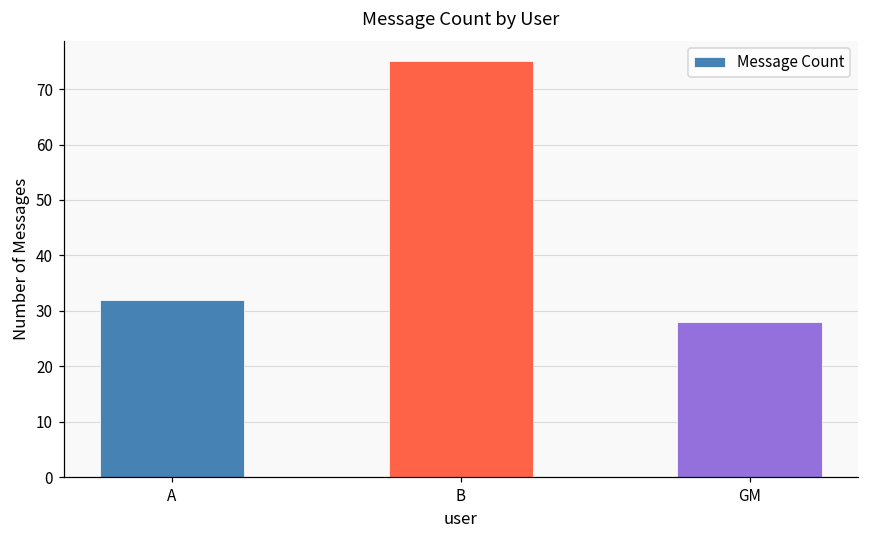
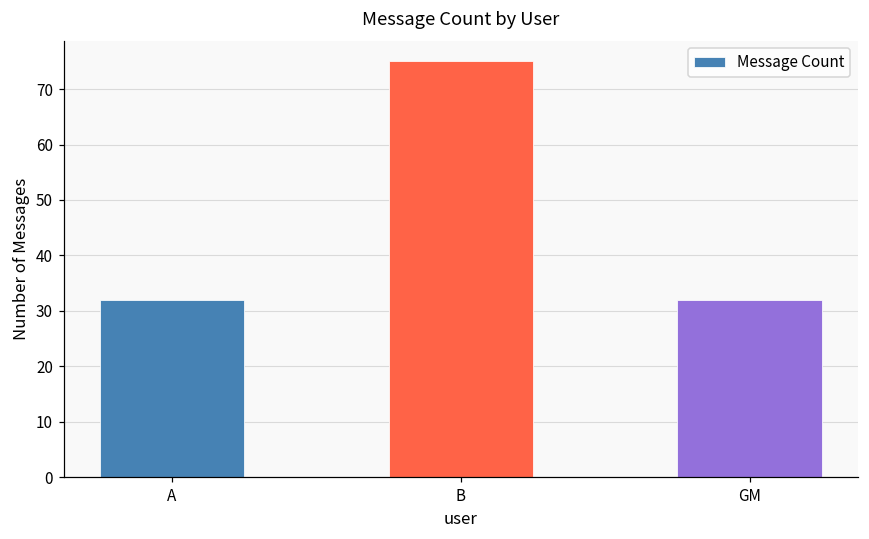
GM: 28 -> 32
